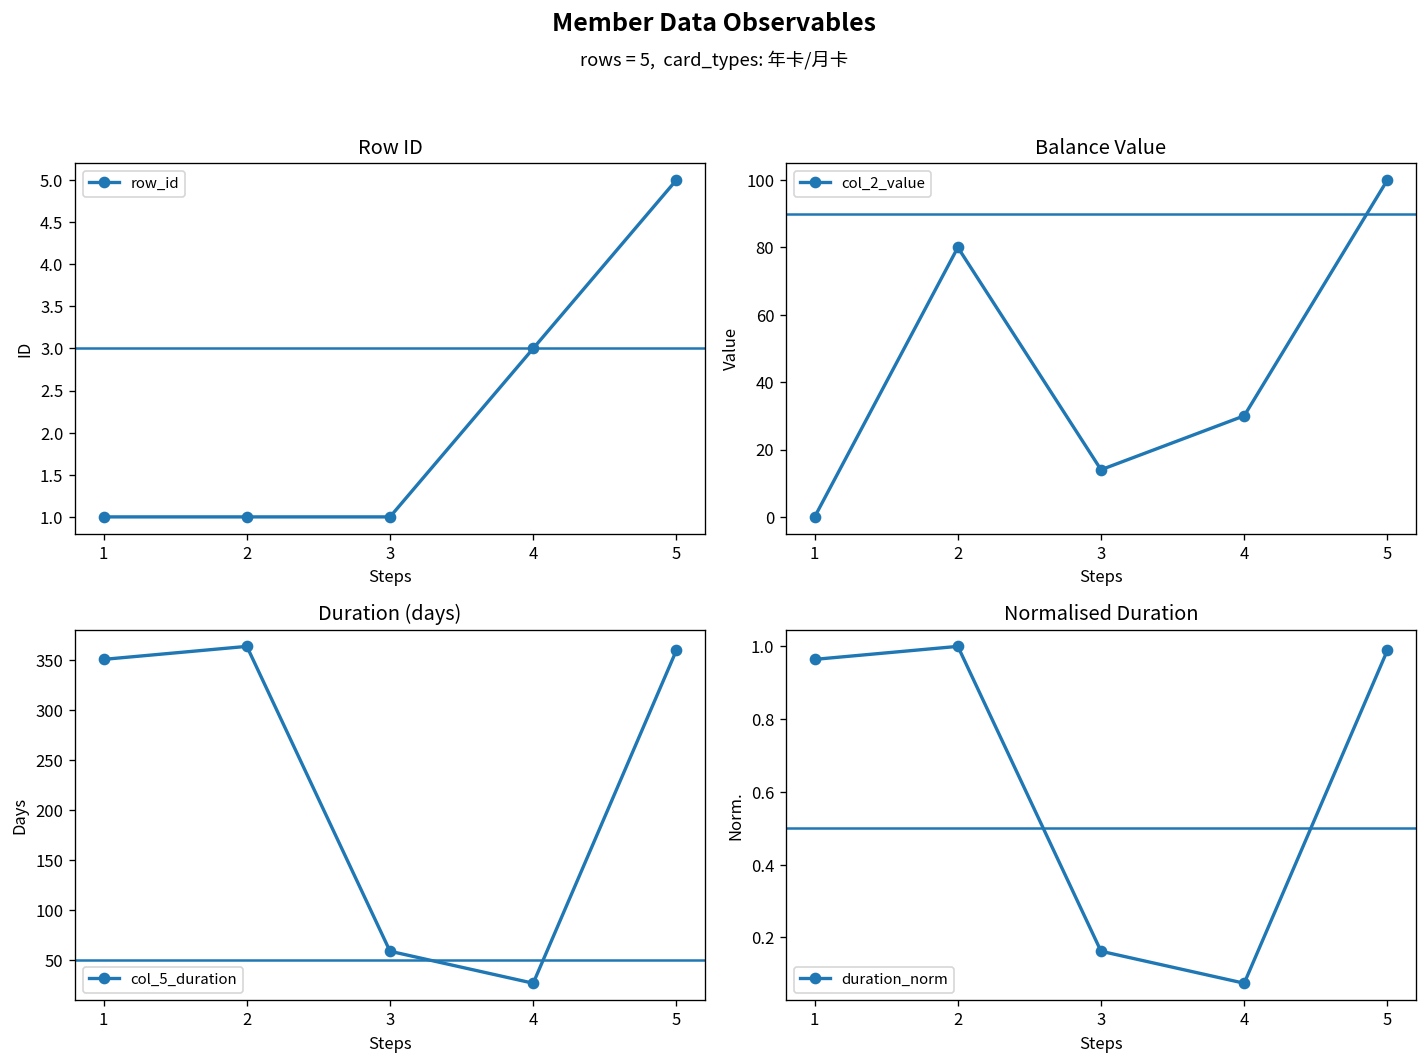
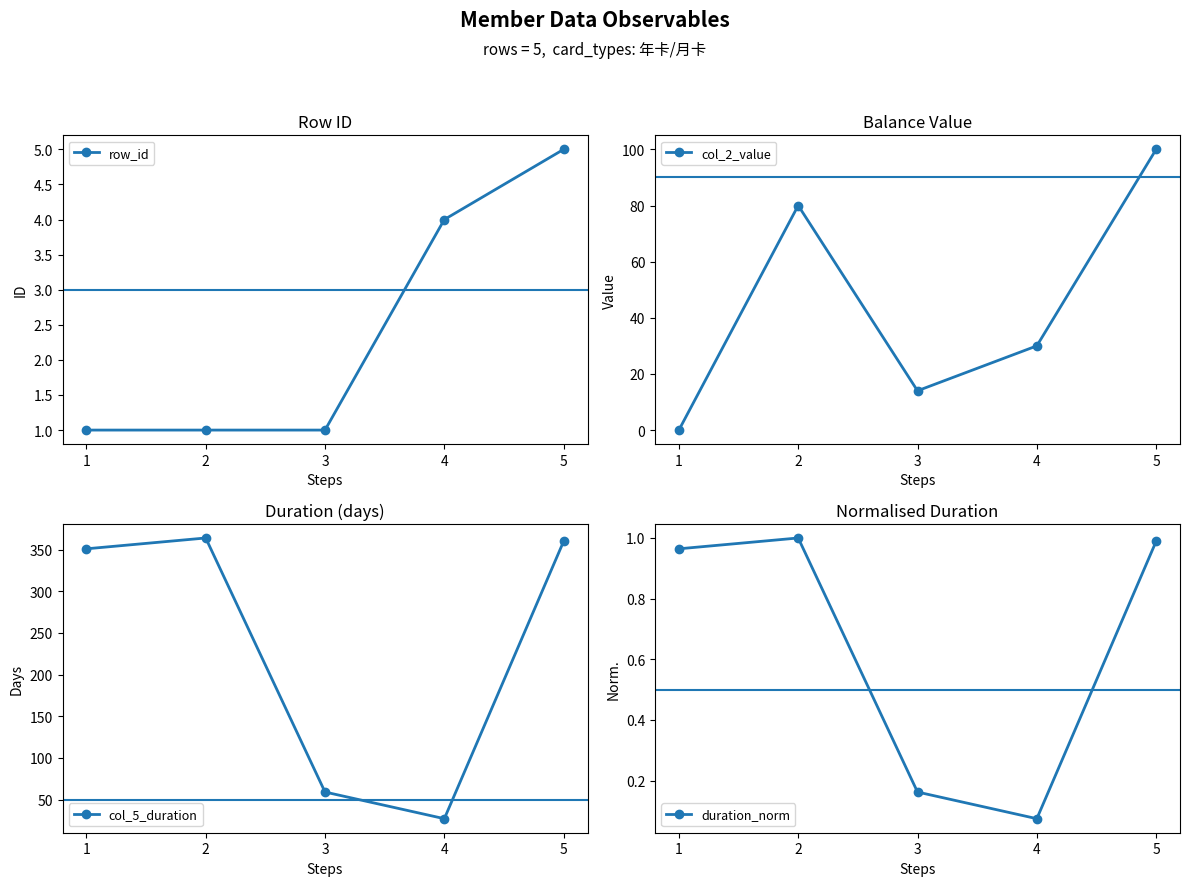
Row ID, 4: 3 -> 4
